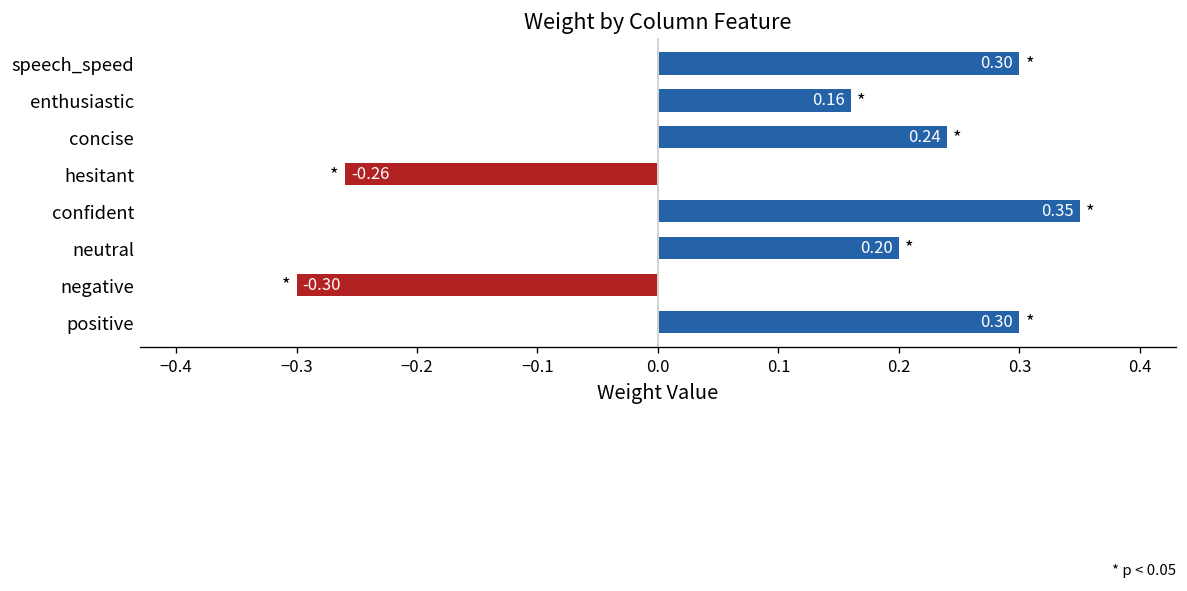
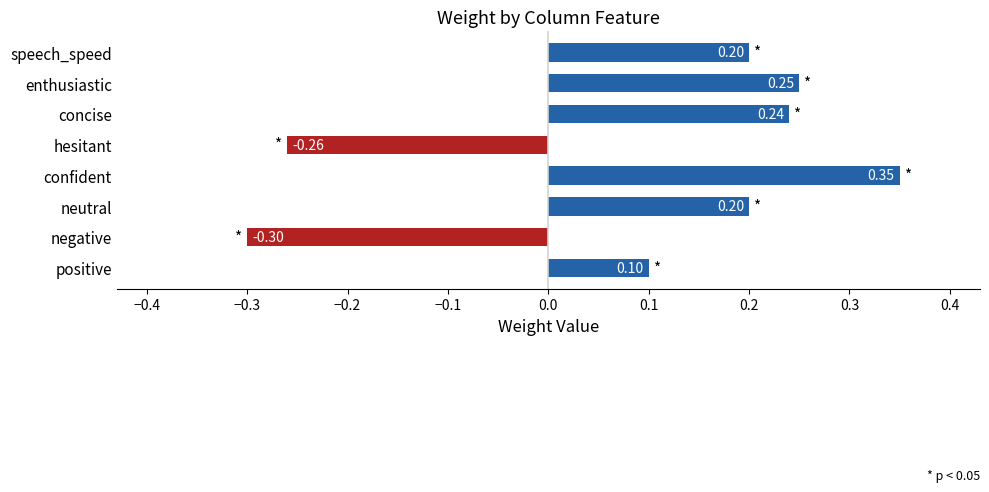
speech_speed: 0.30 -> 0.20
enthusiastic: 0.16 -> 0.25
positive: 0.30 -> 0.10
